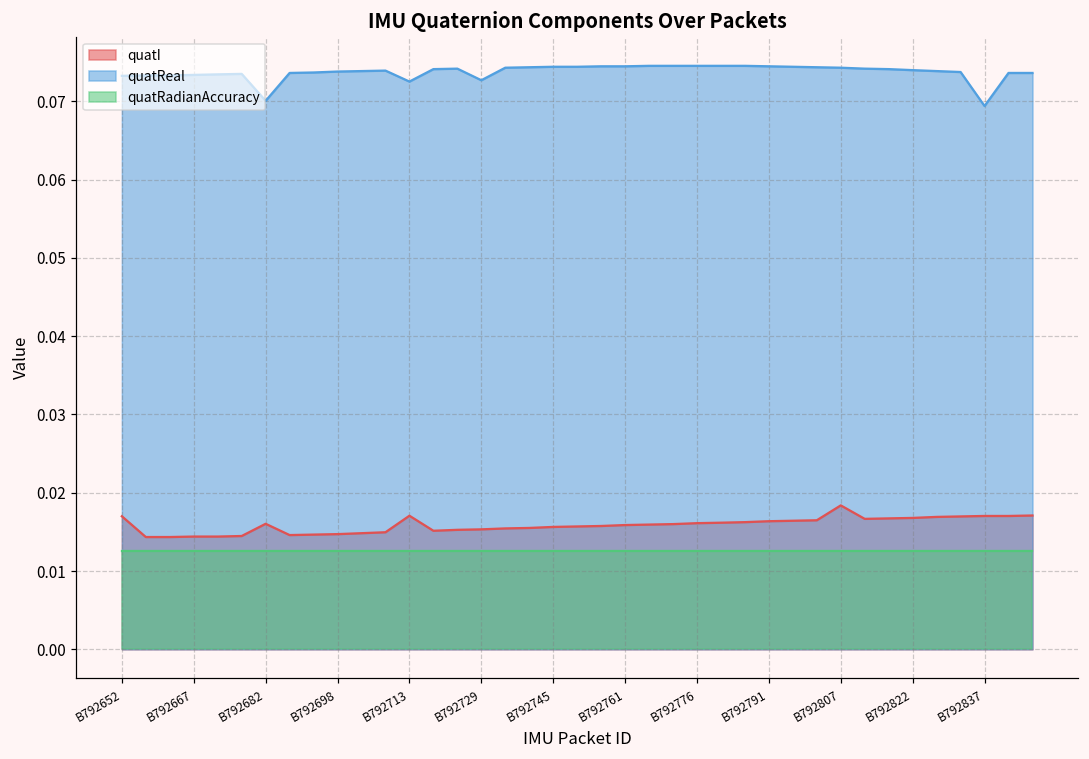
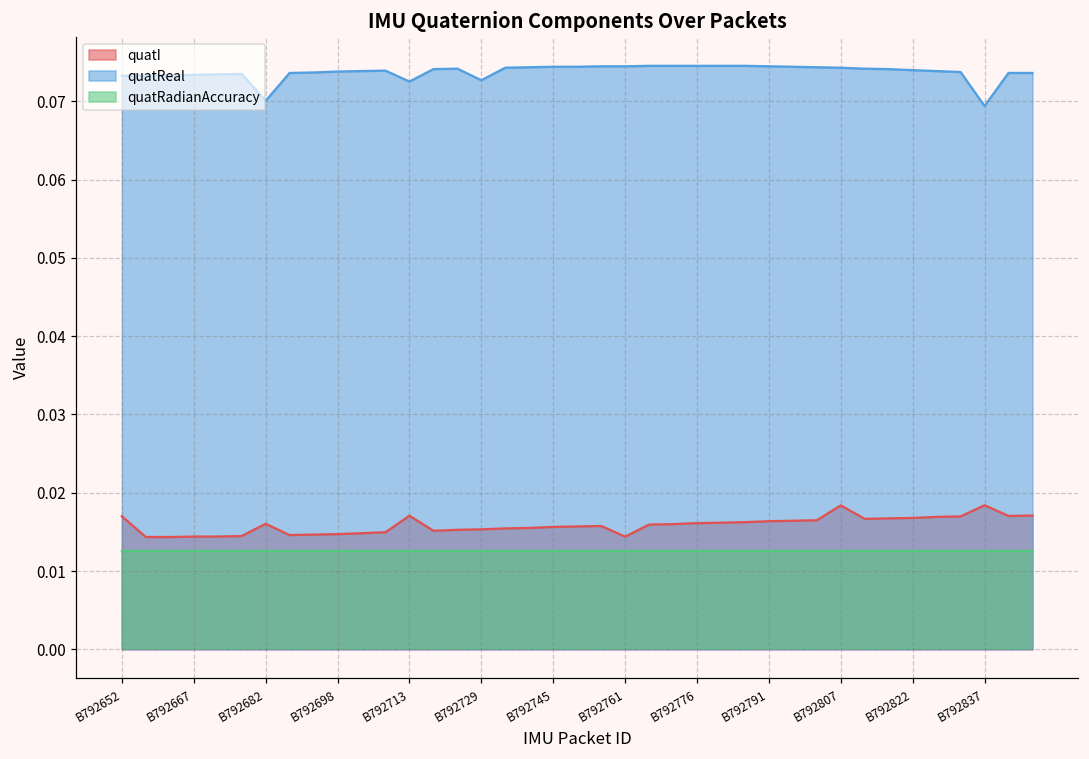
quatI, B792761: 0.016 -> 0.014
quatI, B792837: 0.017 -> 0.018
